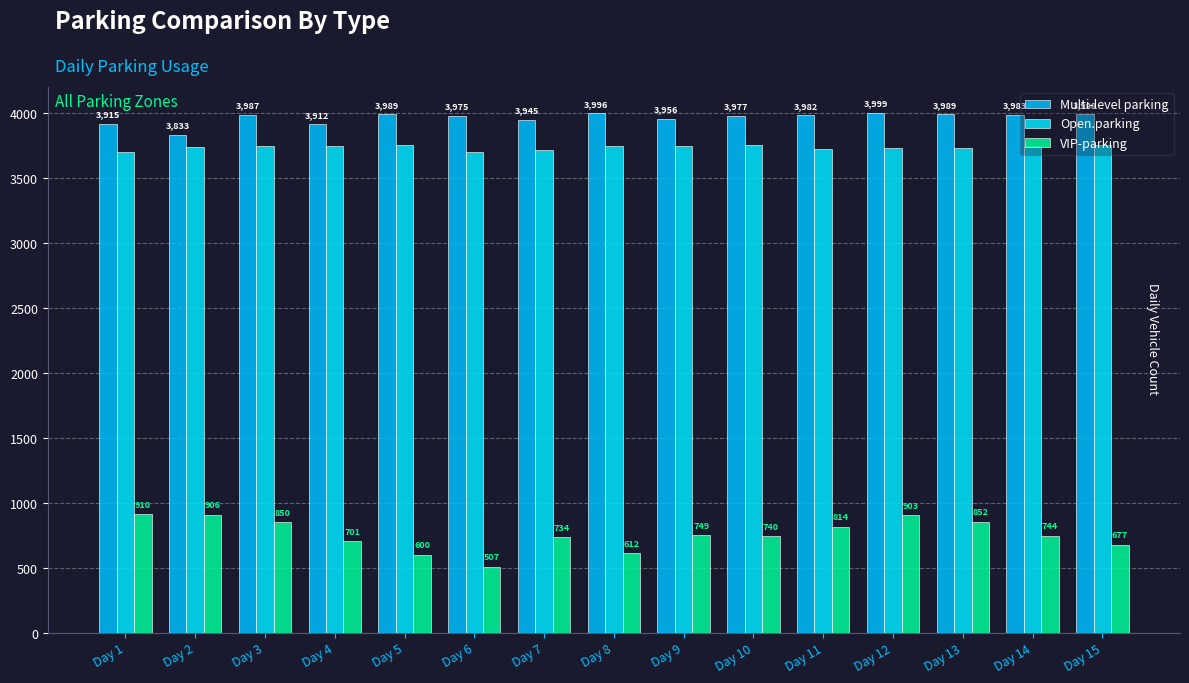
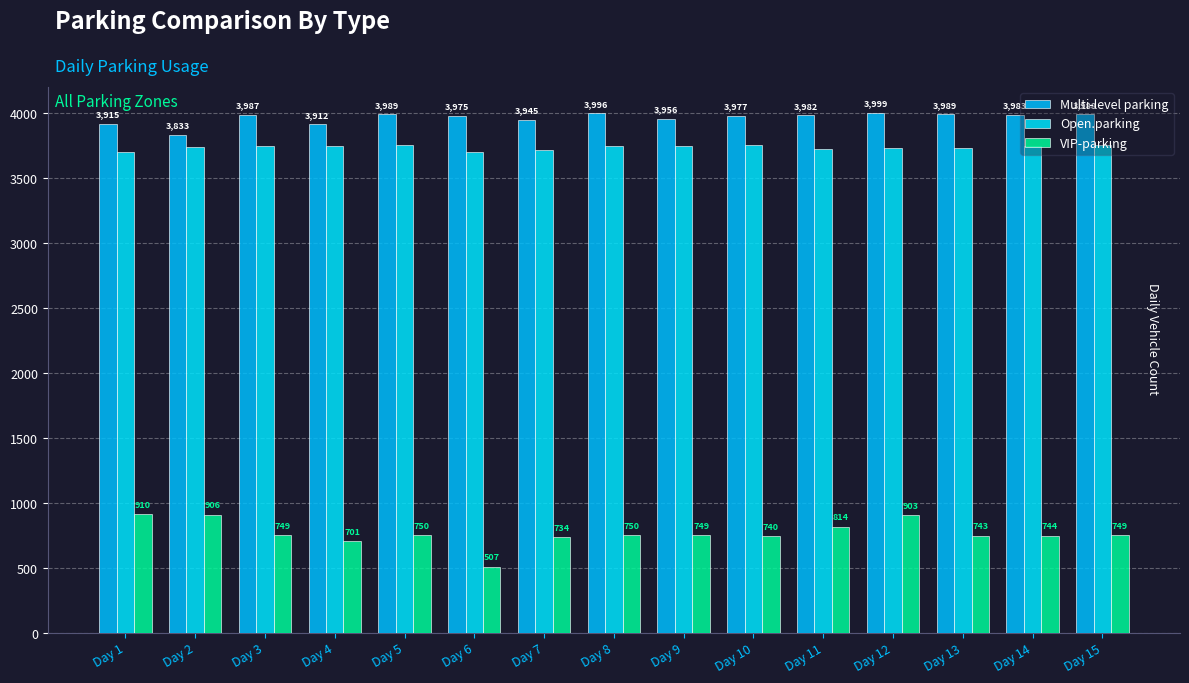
VIP-parking, Day 3: 850 -> 749
VIP-parking, Day 5: 600 -> 750
VIP-parking, Day 8: 612 -> 750
VIP-parking, Day 13: 852 -> 743
VIP-parking, Day 15: 677 -> 749
